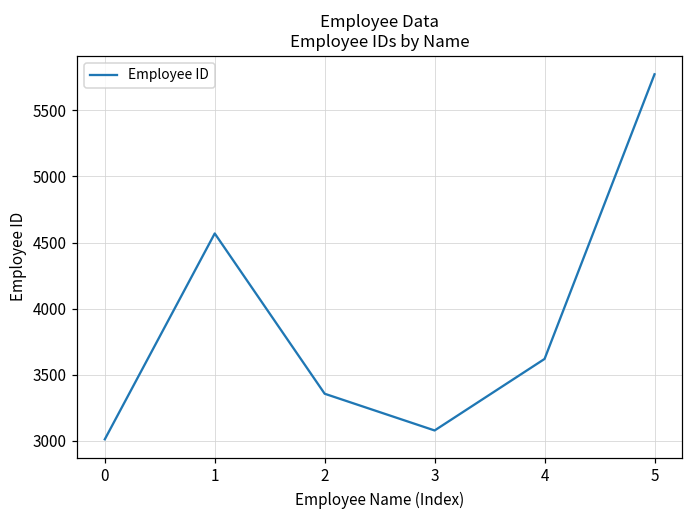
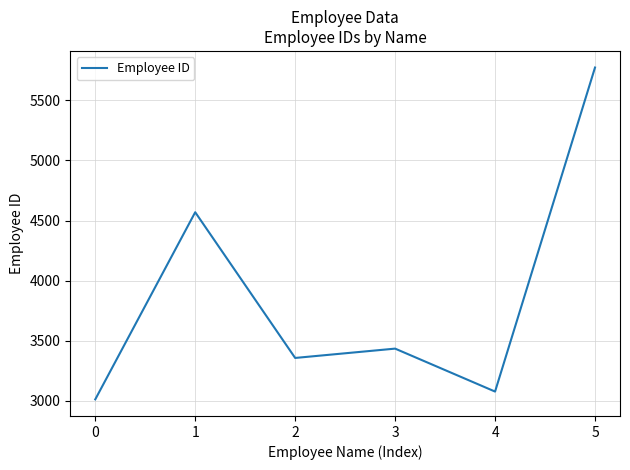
3: 3080 -> 3430
4: 3620 -> 3080
